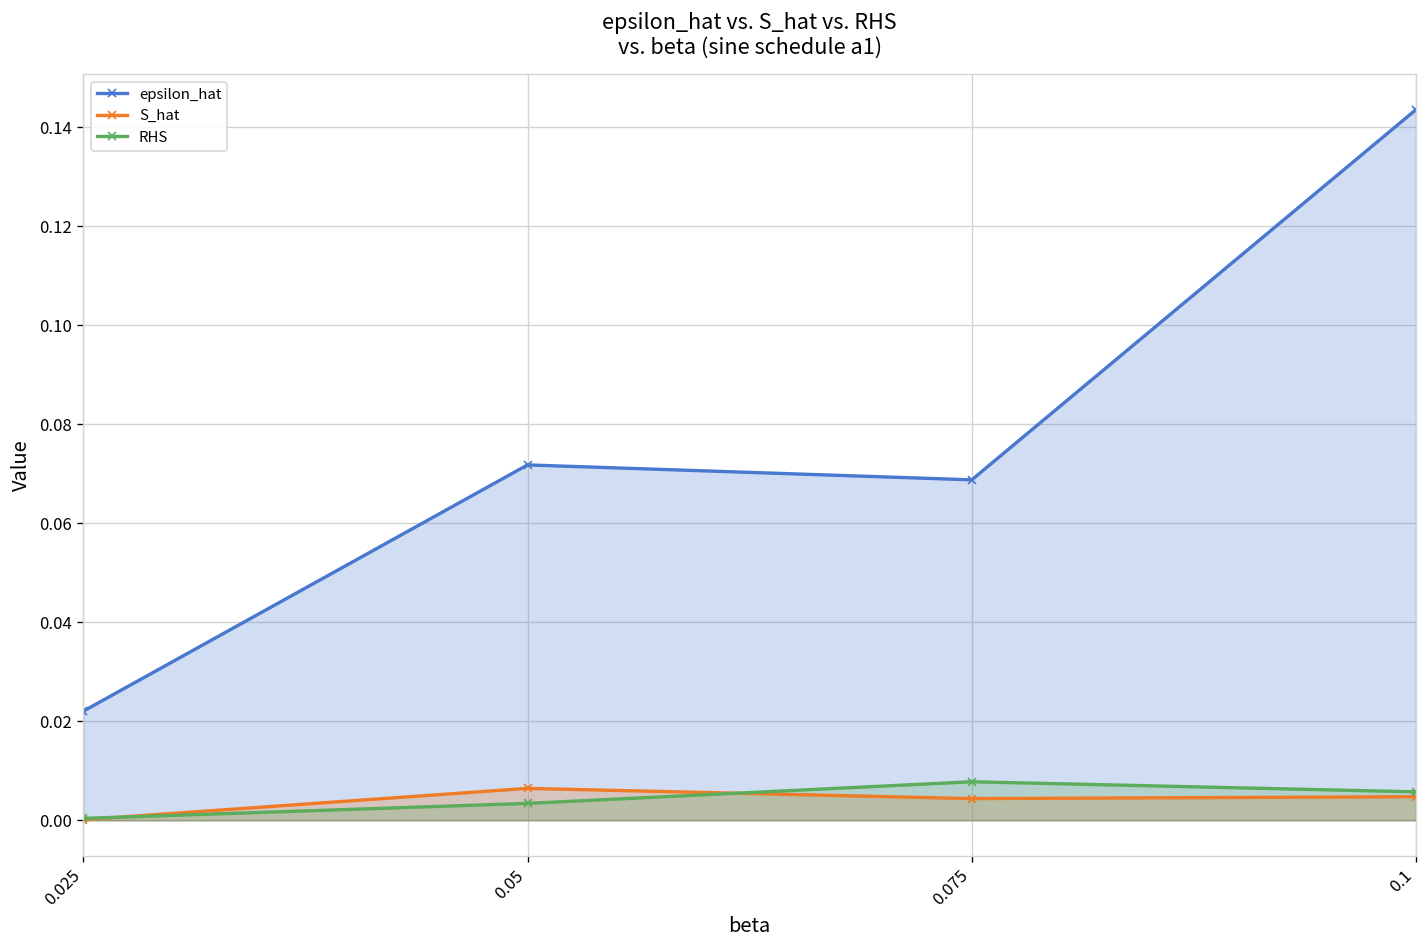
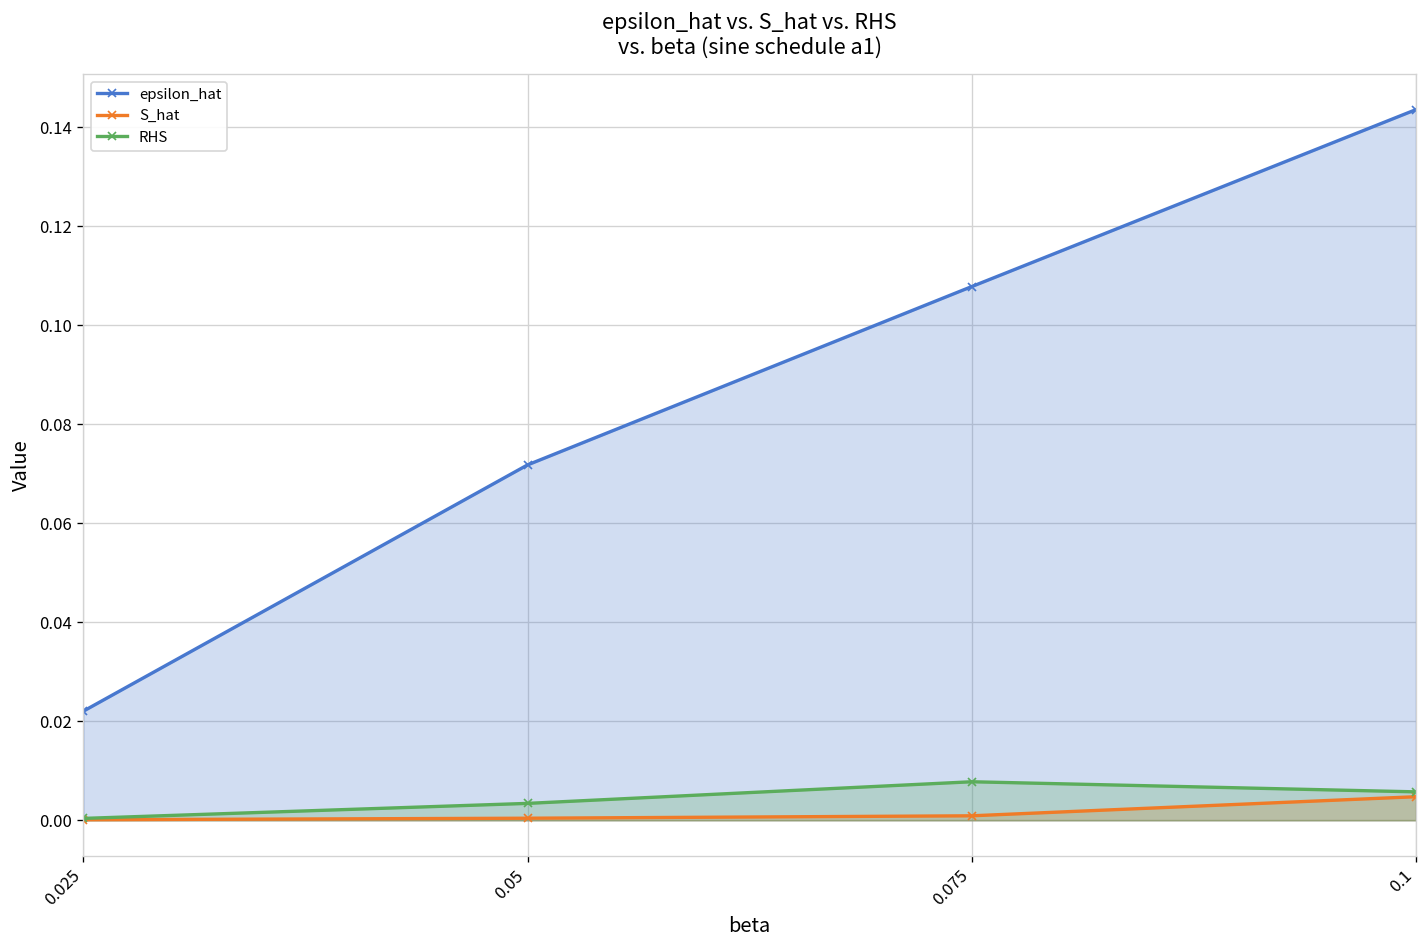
S_hat, 0.05: 0.006 -> 0.000
epsilon_hat, 0.075: 0.069 -> 0.108
S_hat, 0.075: 0.004 -> 0.001
